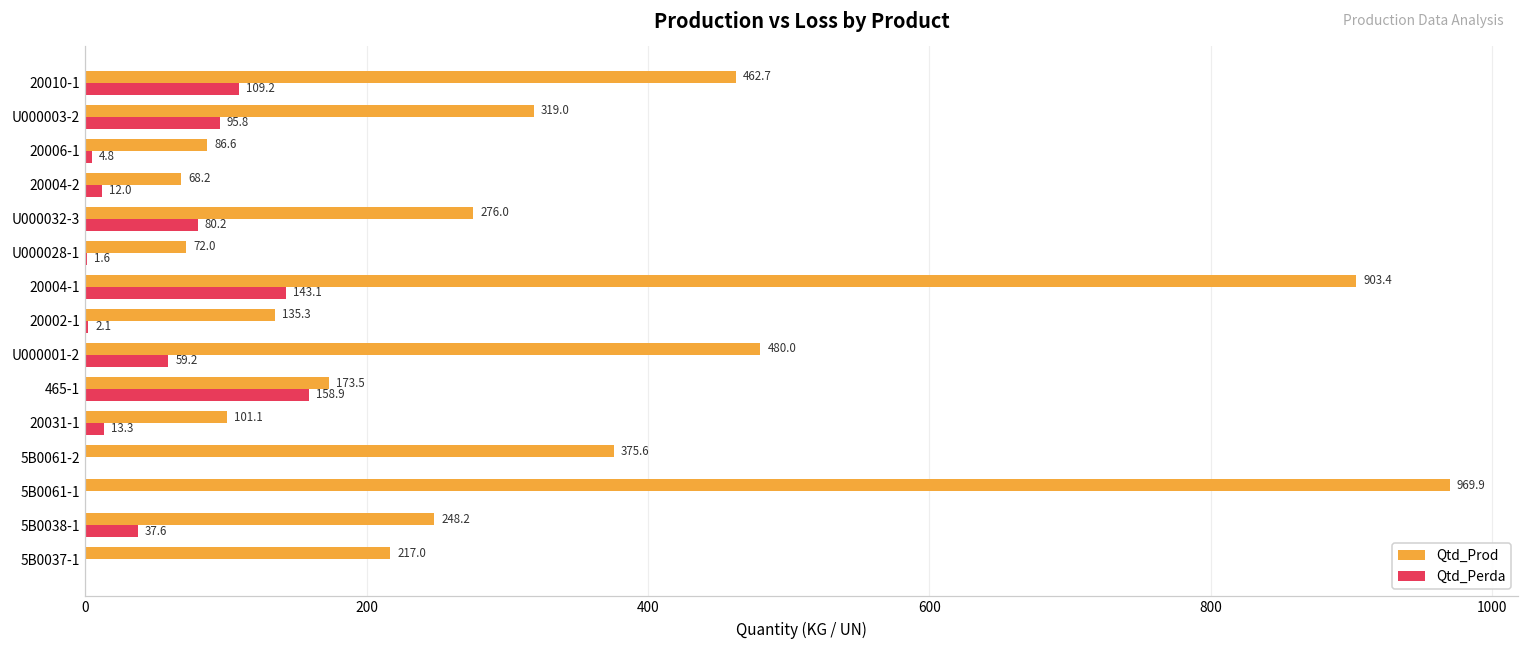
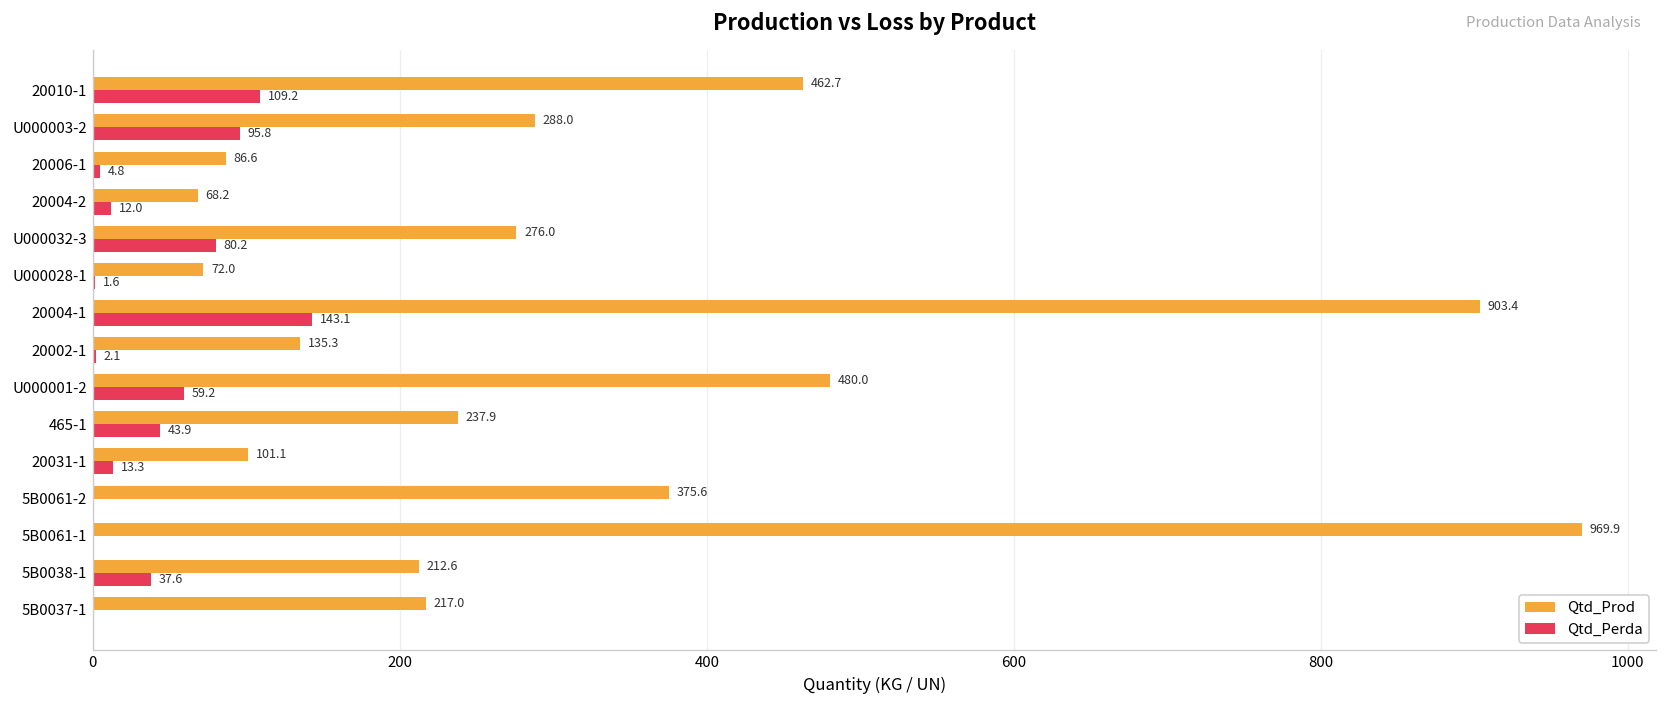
Qtd_Prod, U000003-2: 319.0 -> 288.0
Qtd_Prod, 465-1: 173.5 -> 237.9
Qtd_Perda, 465-1: 158.9 -> 43.9
Qtd_Prod, 5B0038-1: 248.2 -> 212.6
